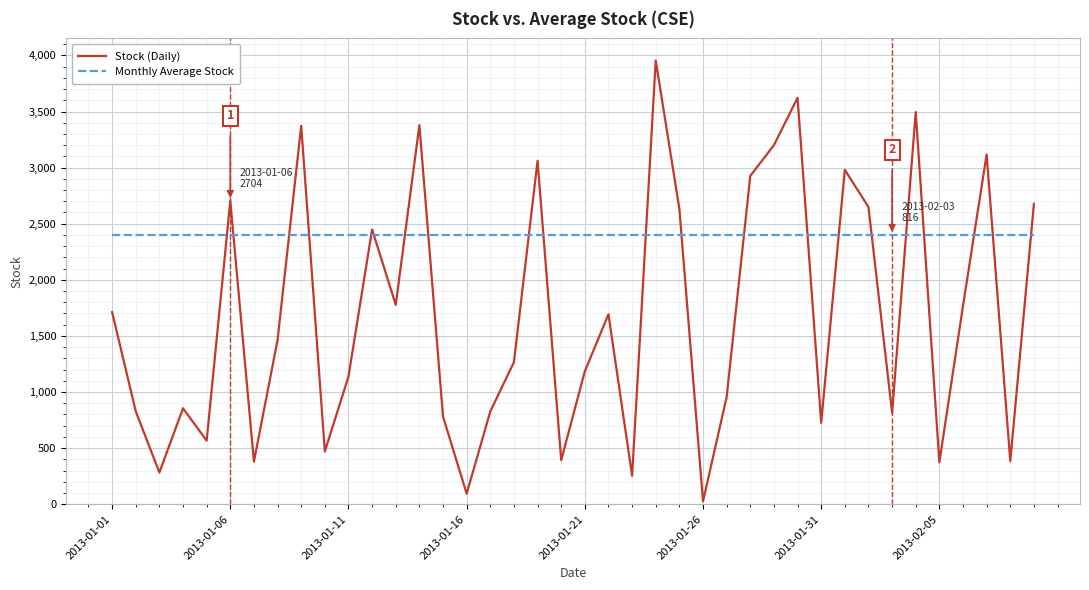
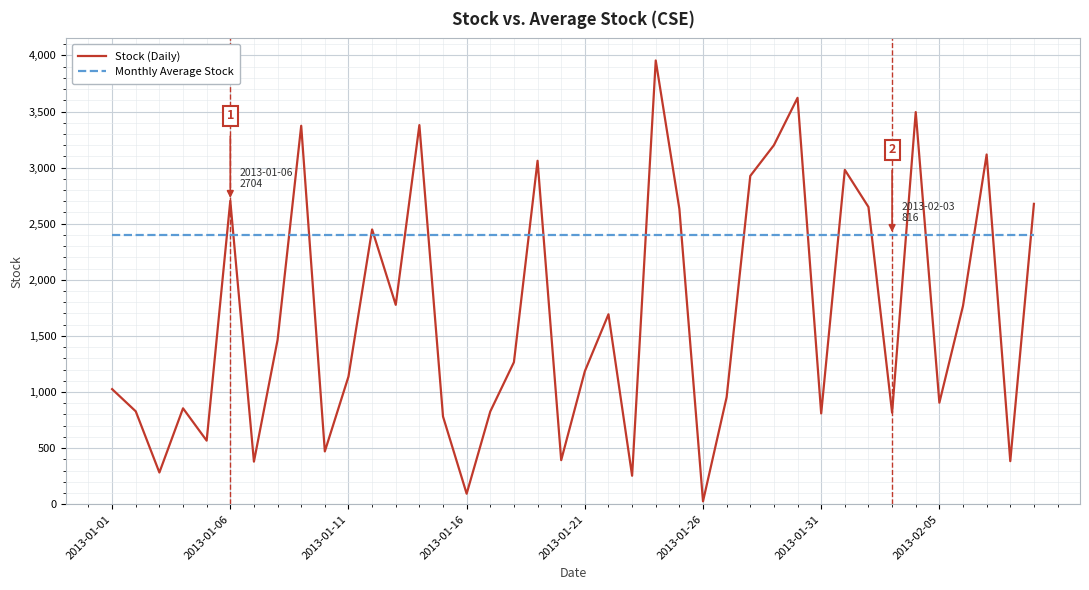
Stock (Daily), 2013-01-01: 1,710 -> 1,030
Stock (Daily), 2013-01-31: 730 -> 810
Stock (Daily), 2013-02-05: 370 -> 910
